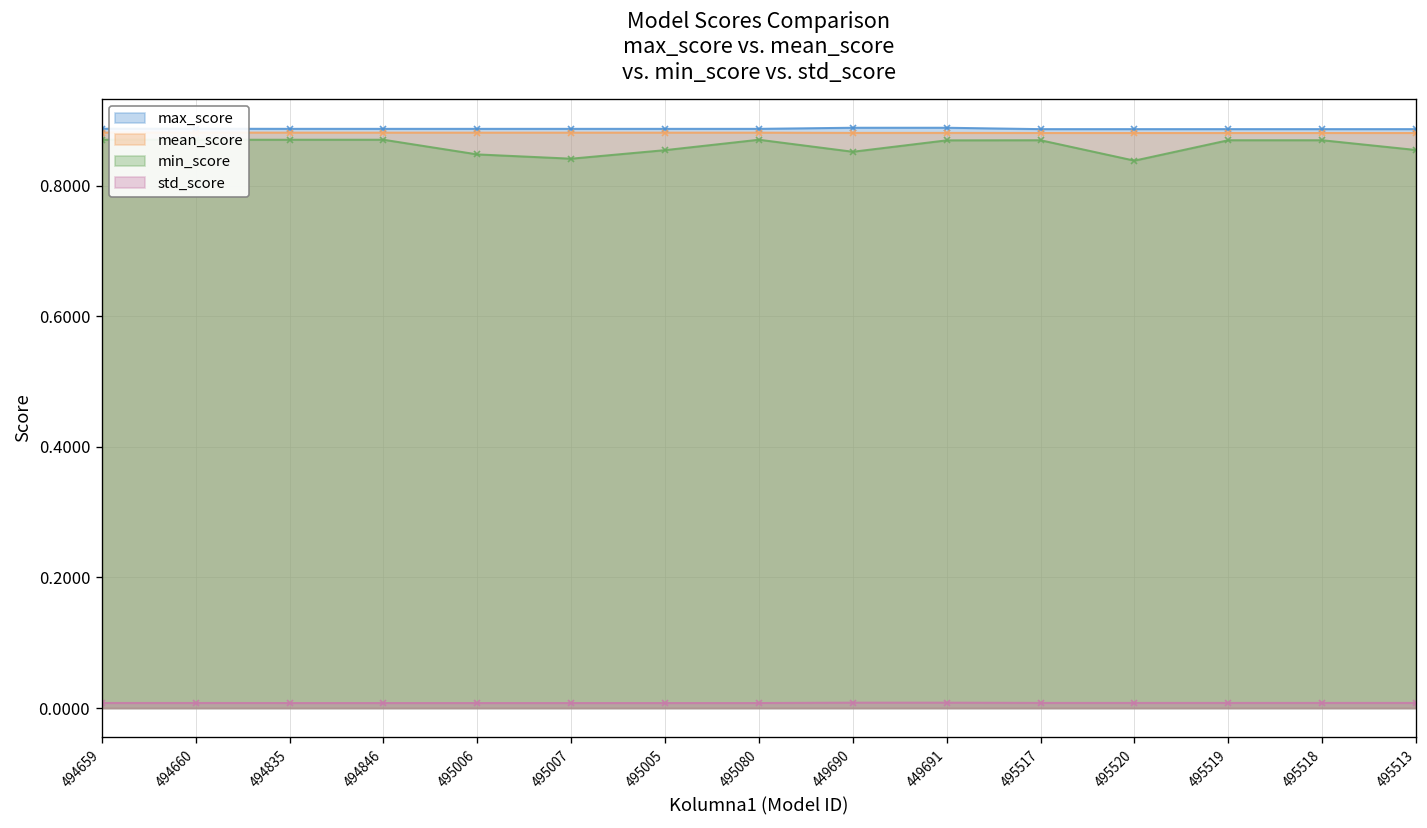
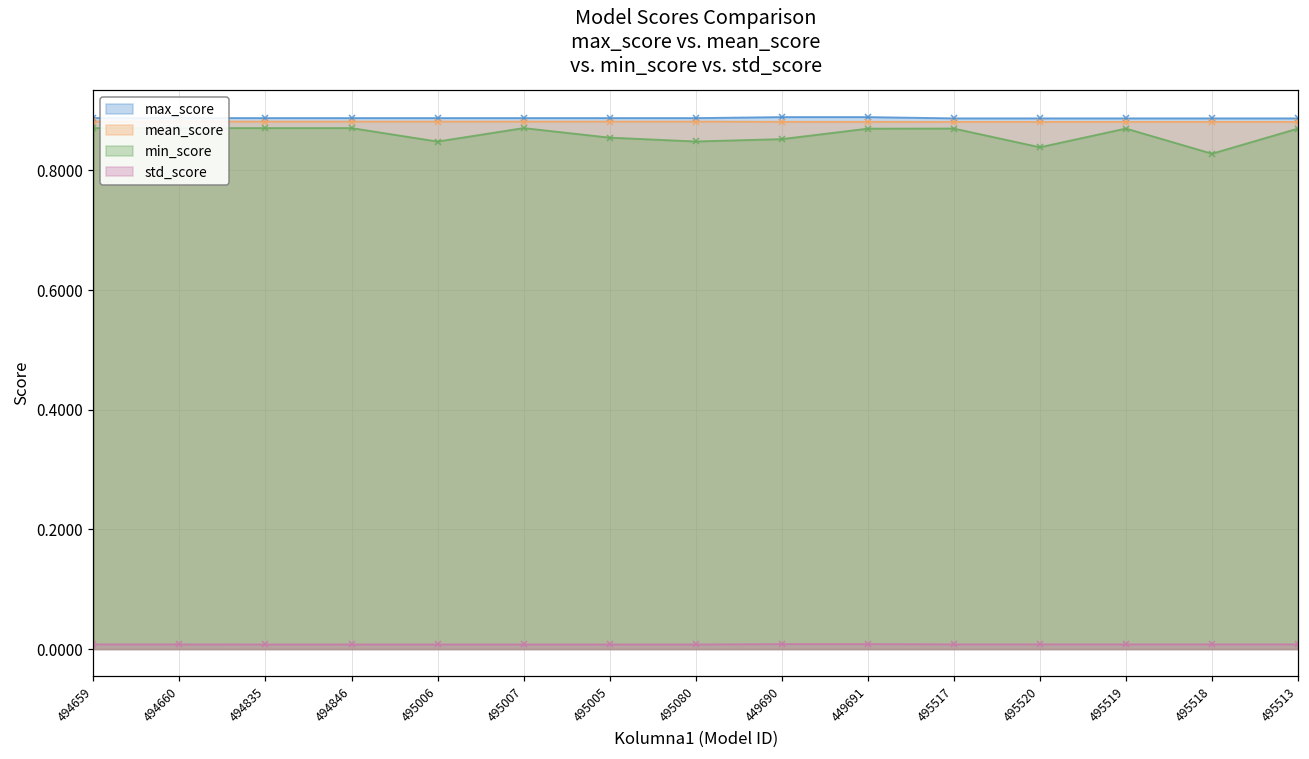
min_score, 495007: 0.84 -> 0.87
min_score, 495080: 0.87 -> 0.85
min_score, 495518: 0.87 -> 0.83
min_score, 495513: 0.85 -> 0.87
